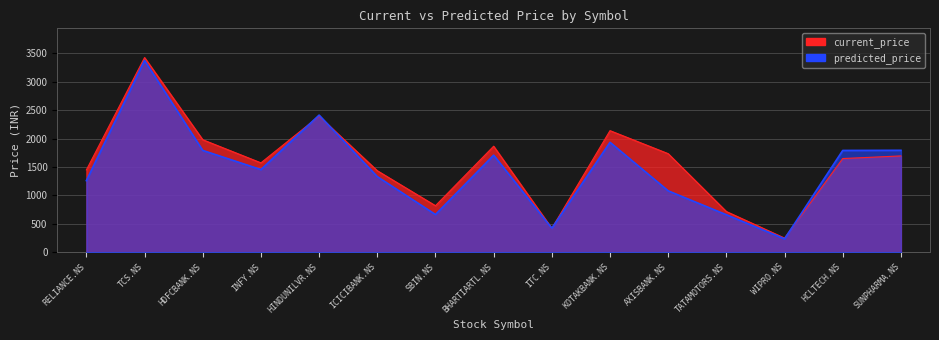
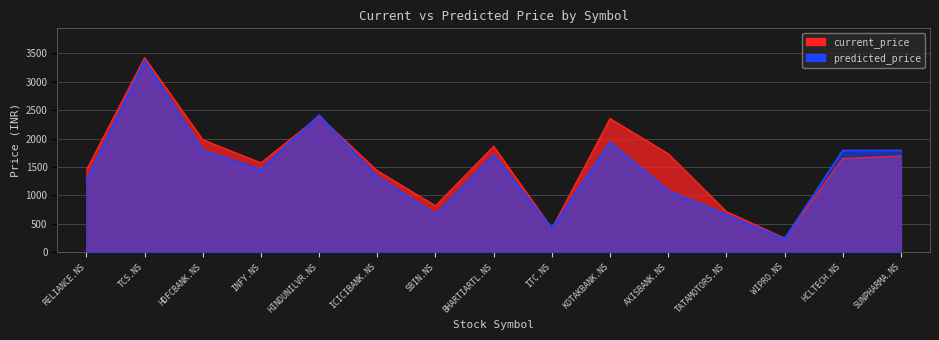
current_price, KOTAKBANK.NS: 2100 -> 2400
